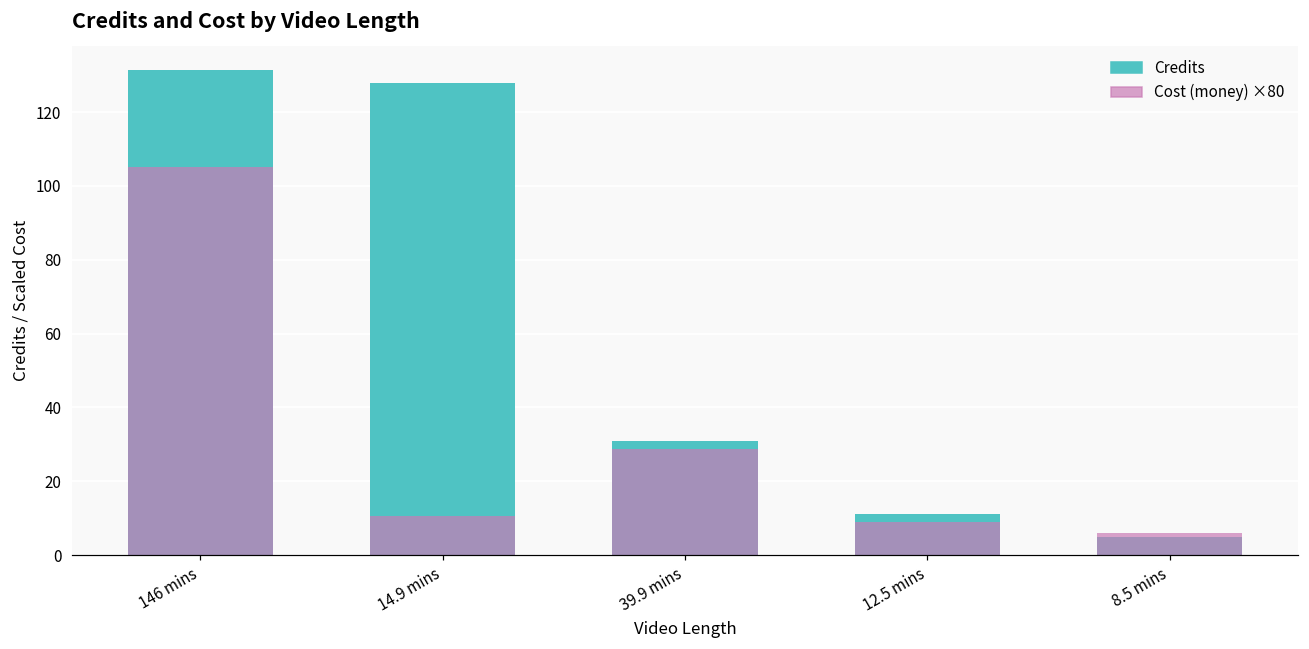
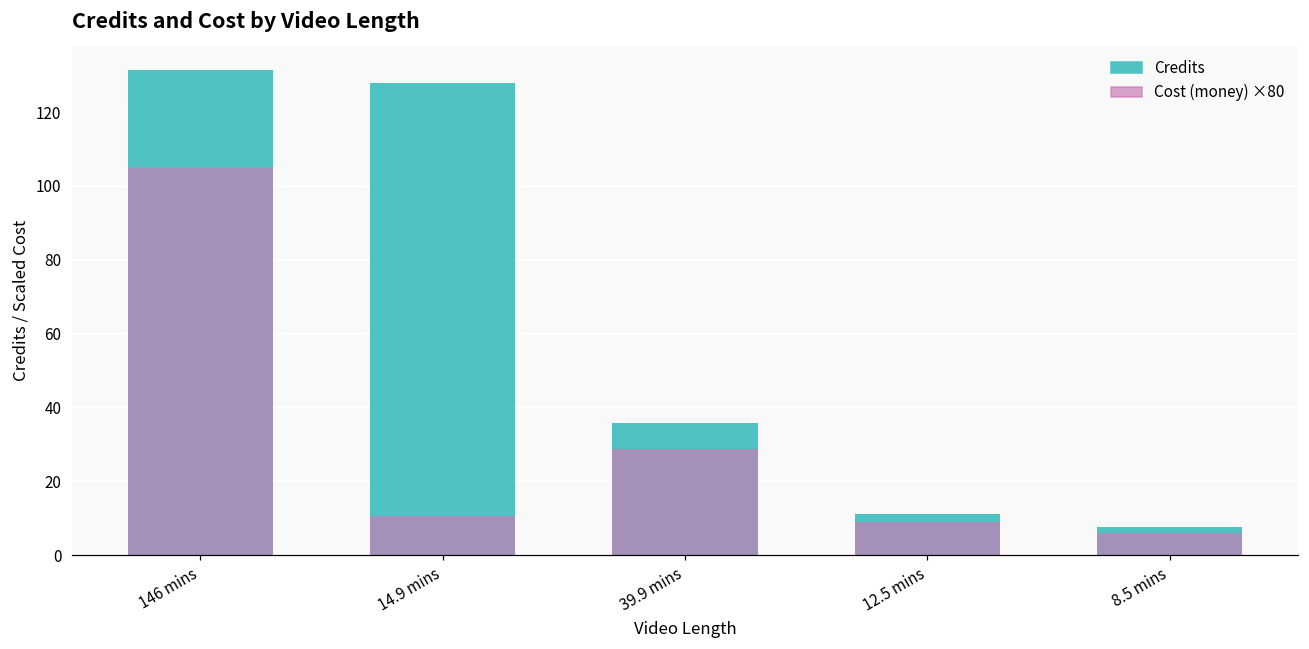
Credits, 39.9 mins: 31 -> 36
Credits, 8.5 mins: 5 -> 8
